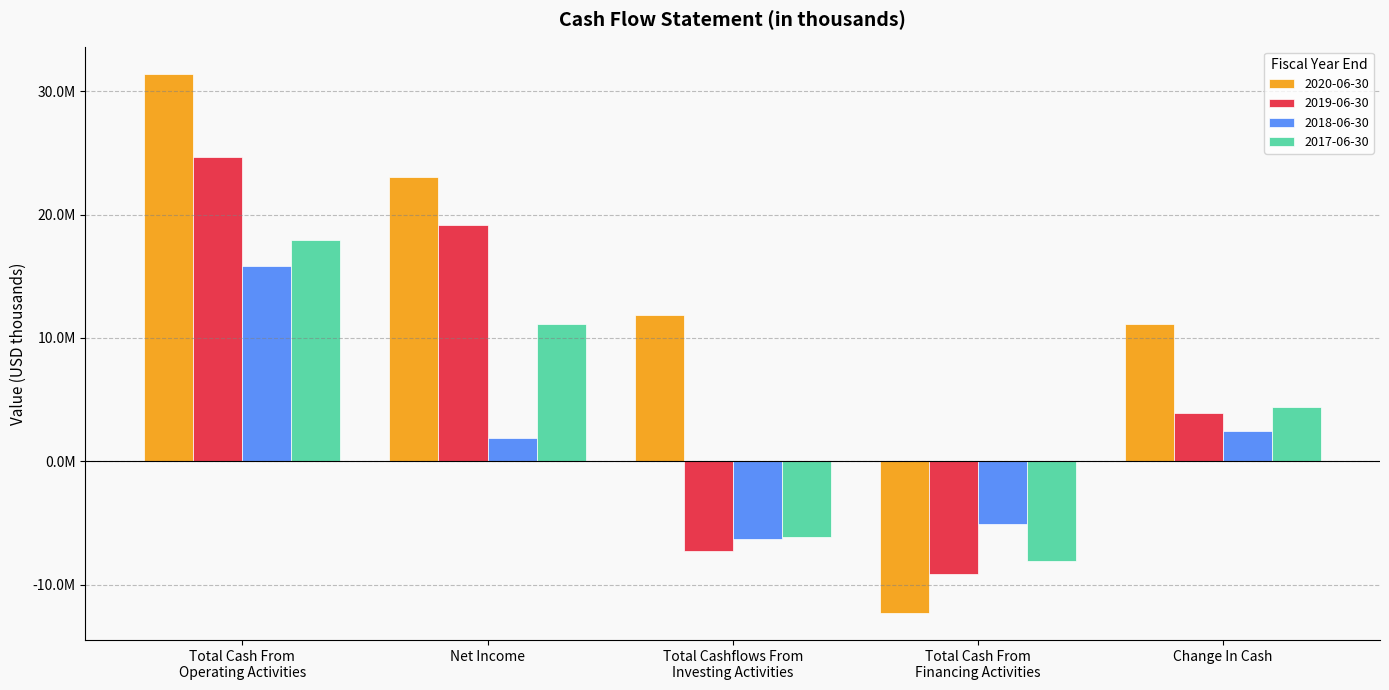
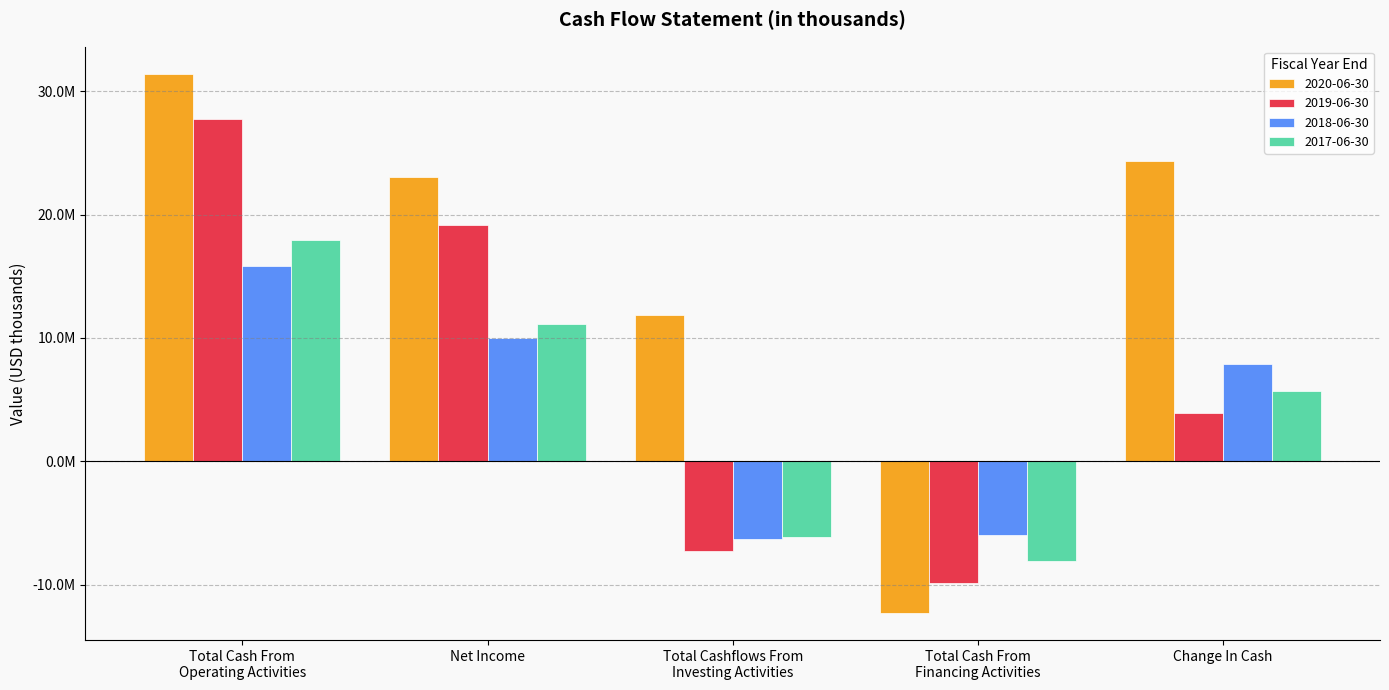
2019-06-30, Total Cash From Operating Activities: 24700000 -> 27800000
2018-06-30, Net Income: 1900000 -> 10000000
2019-06-30, Total Cash From Financing Activities: -9100000 -> -9800000
2018-06-30, Total Cash From Financing Activities: -5100000 -> -6000000
2020-06-30, Change In Cash: 11100000 -> 24300000
2018-06-30, Change In Cash: 2500000 -> 7900000
2017-06-30, Change In Cash: 4400000 -> 5700000
